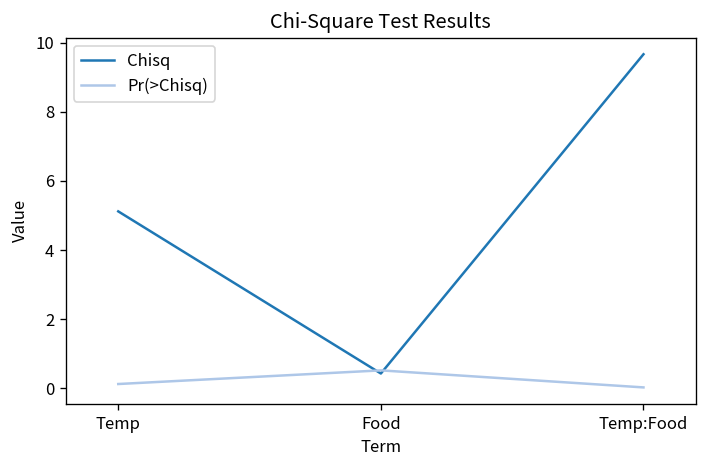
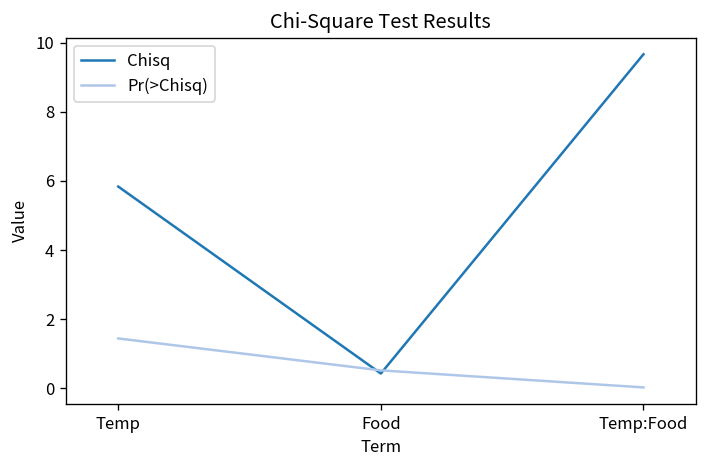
Chisq, Temp: 5.1 -> 5.8
Pr(>Chisq), Temp: 0.1 -> 1.4
